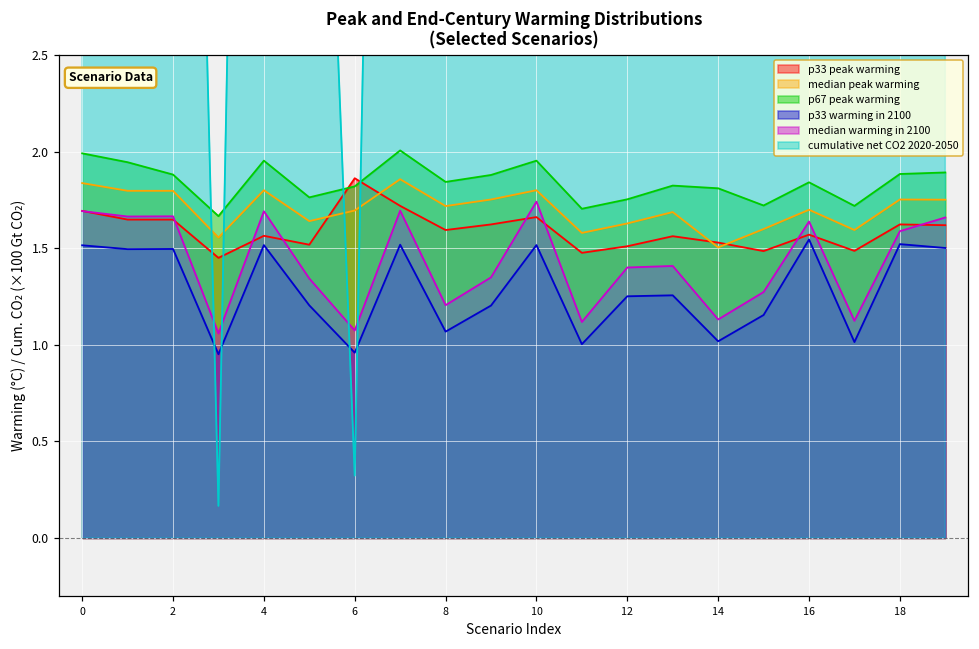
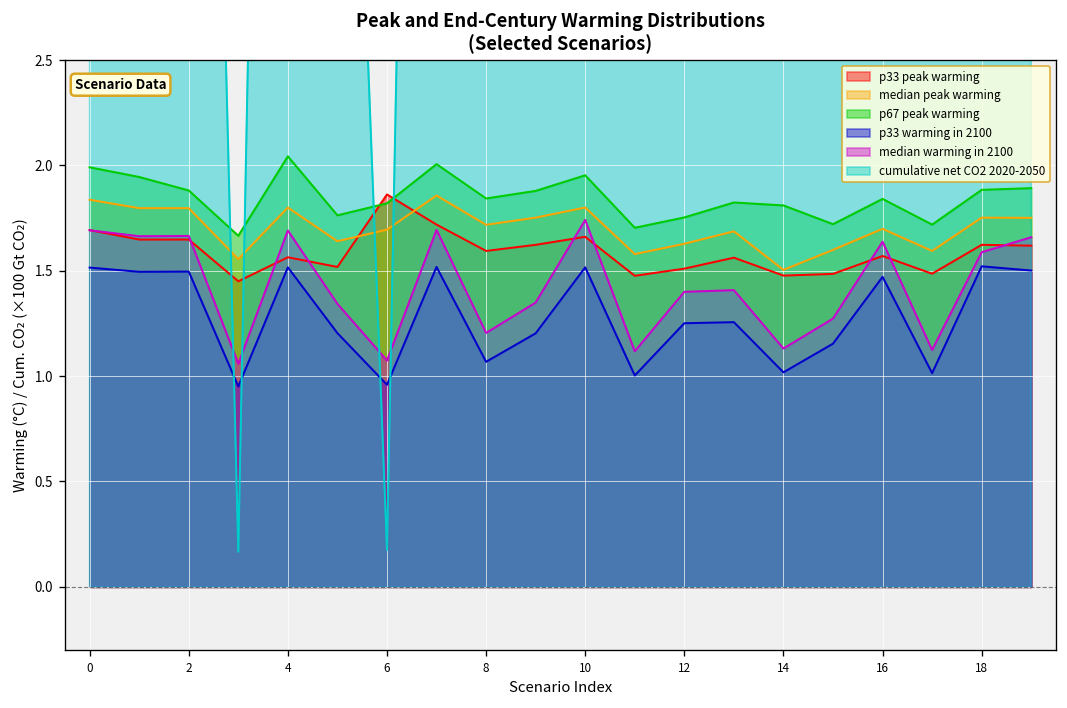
p67 peak warming, 4: 1.95 -> 2.04
cumulative net CO2 2020-2050, 6: 0.32 -> 0.17
p33 peak warming, 14: 1.53 -> 1.48
p33 warming in 2100, 16: 1.55 -> 1.47
